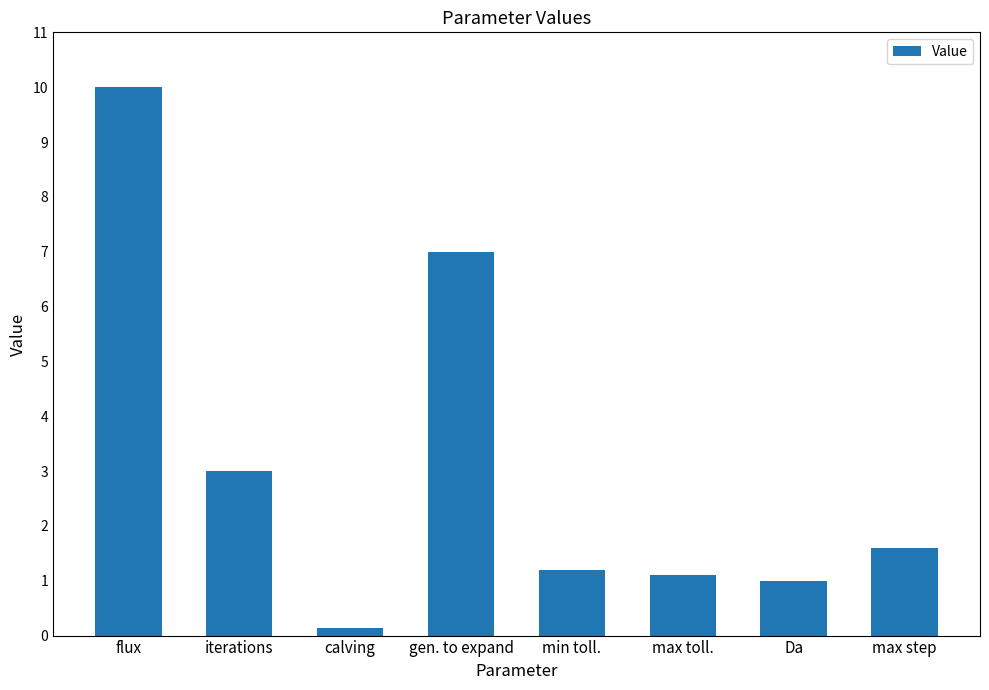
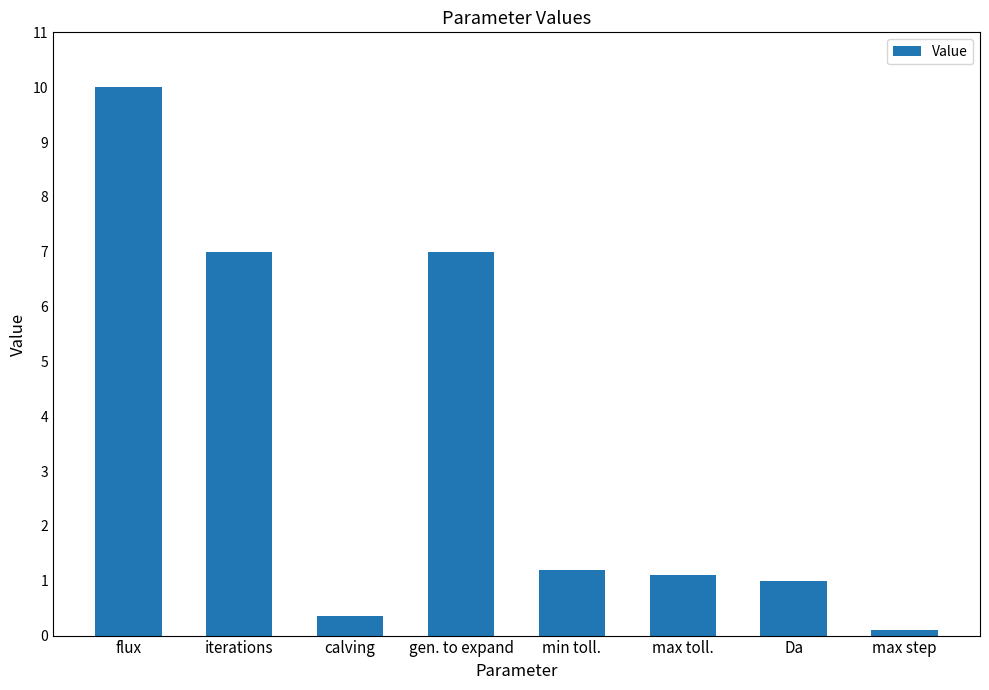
iterations: 3 -> 7
calving: 0.1 -> 0.4
max step: 1.6 -> 0.1
